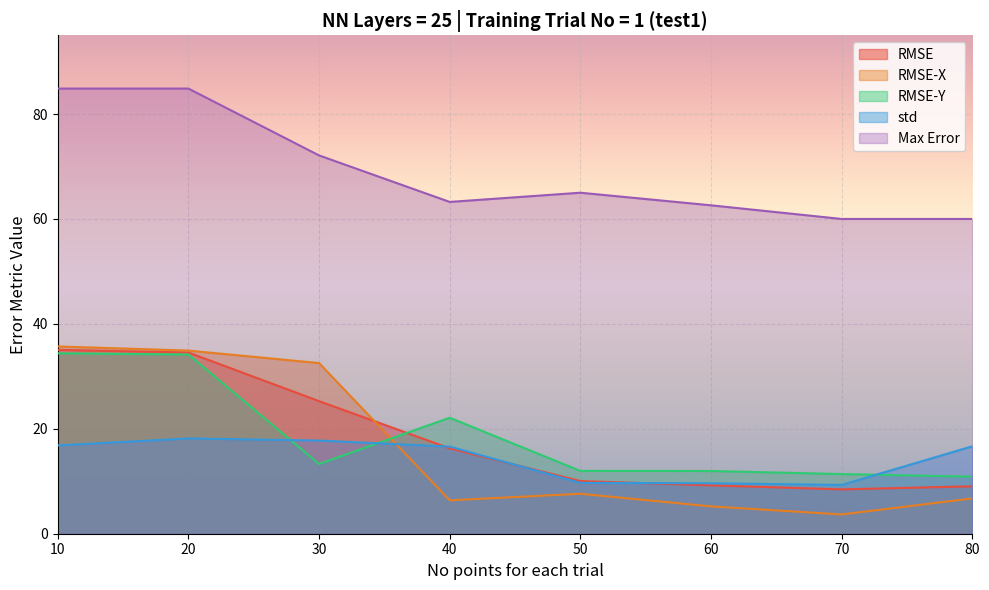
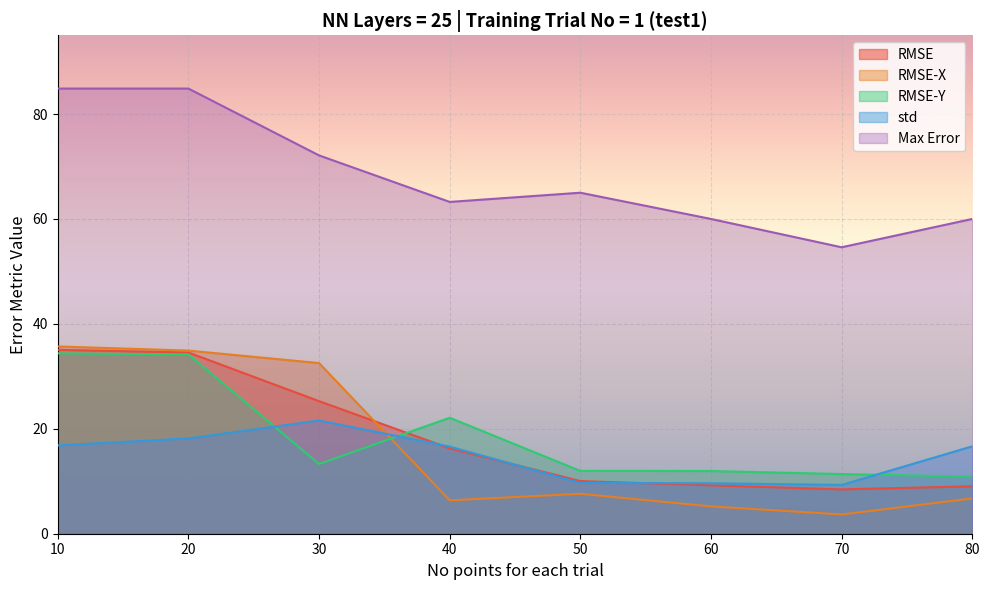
std, 30: 18 -> 22
Max Error, 60: 63 -> 60
Max Error, 70: 60 -> 55
